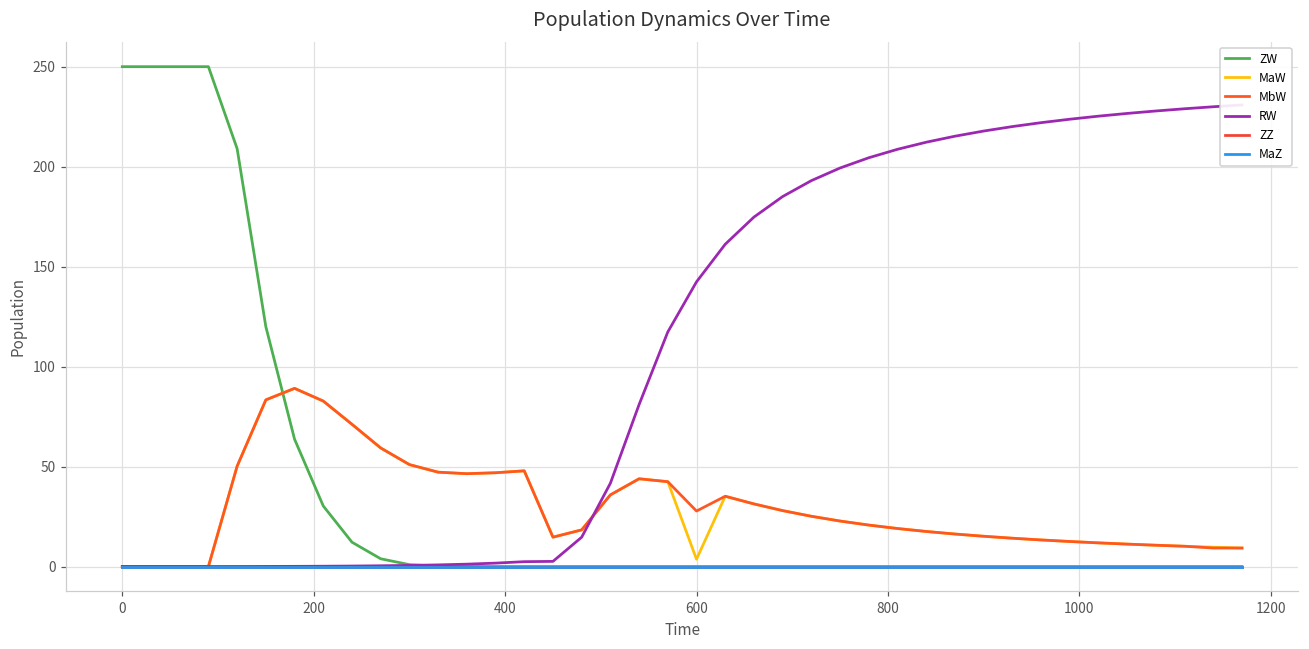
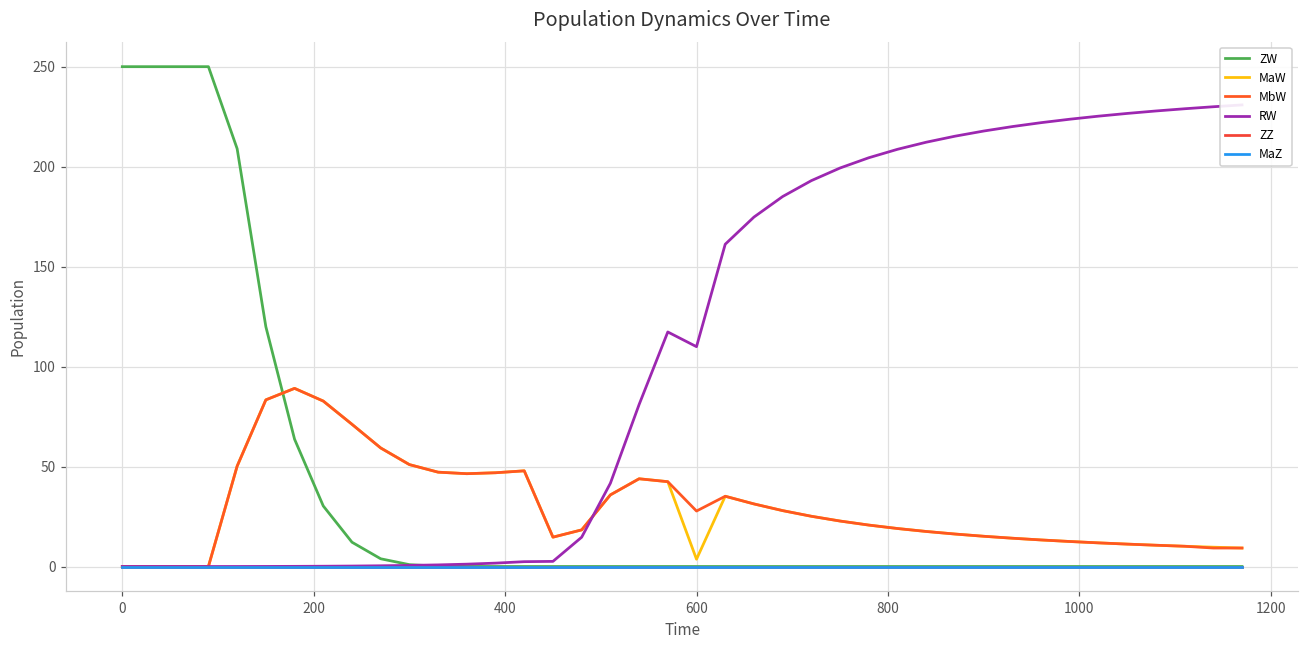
RW, 600: 142 -> 110
